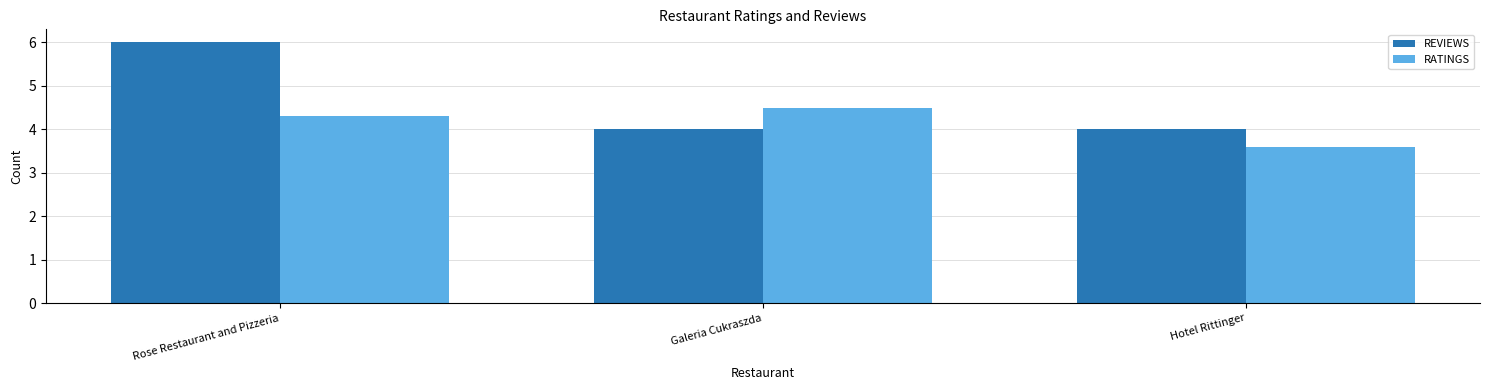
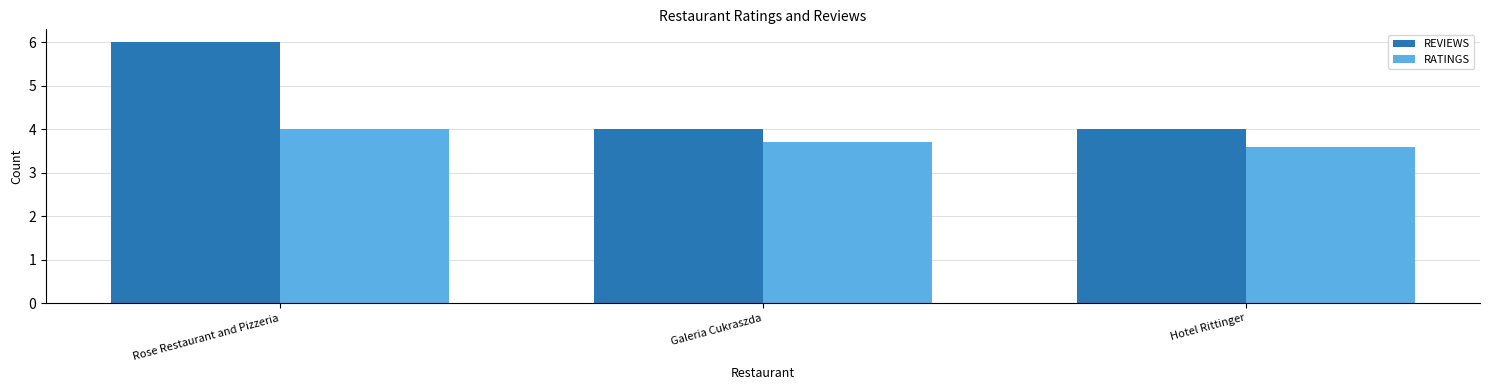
RATINGS, Rose Restaurant and Pizzeria: 4.3 -> 4.0
RATINGS, Galeria Cukraszda: 4.5 -> 3.7
